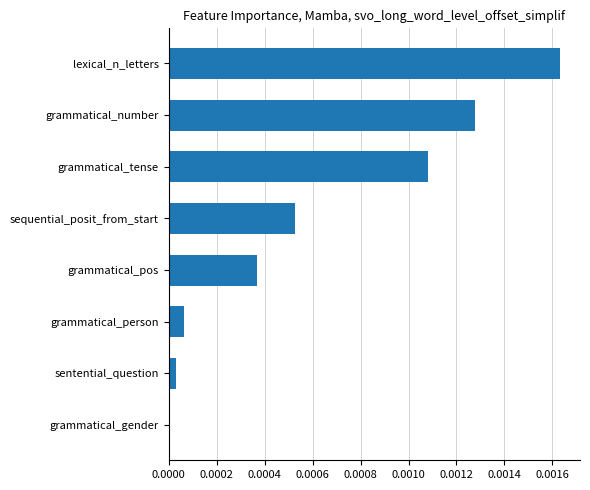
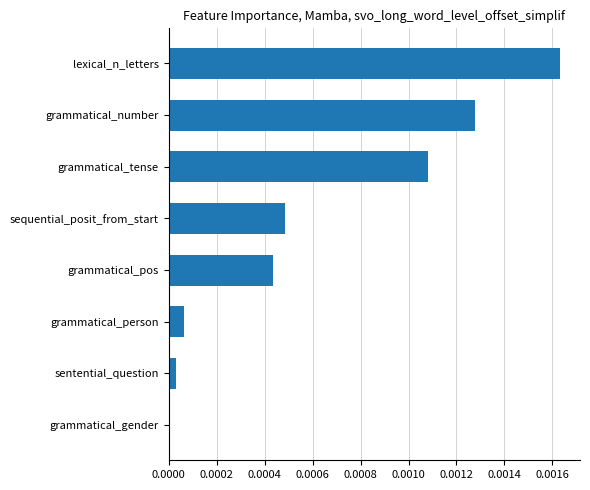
sequential_posit_from_start: 0.00053 -> 0.00048
grammatical_pos: 0.00037 -> 0.00044
